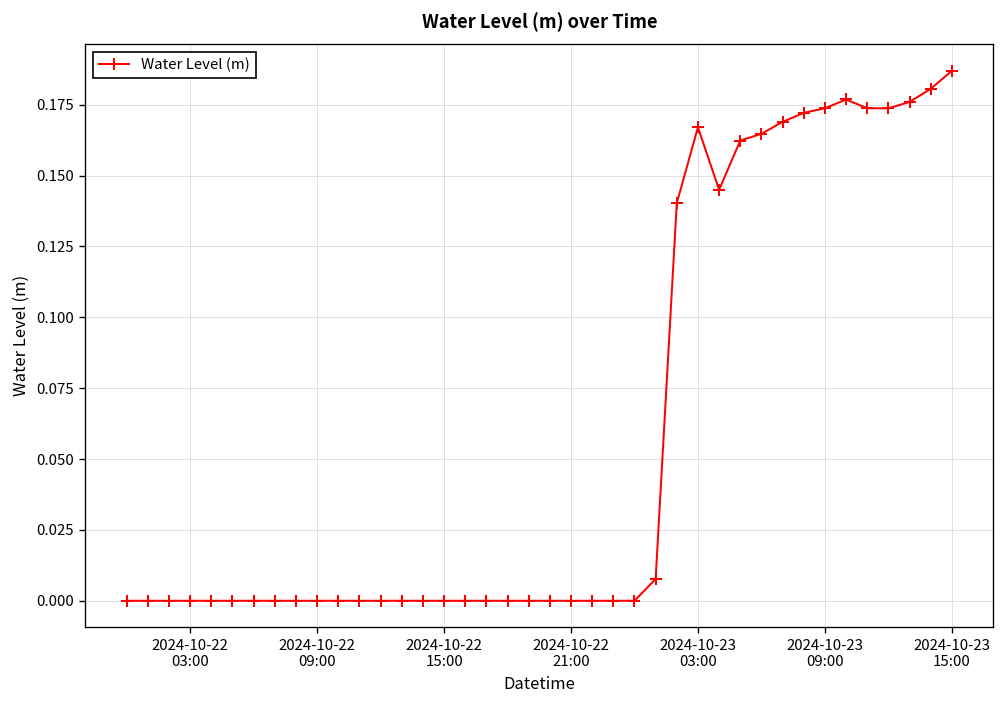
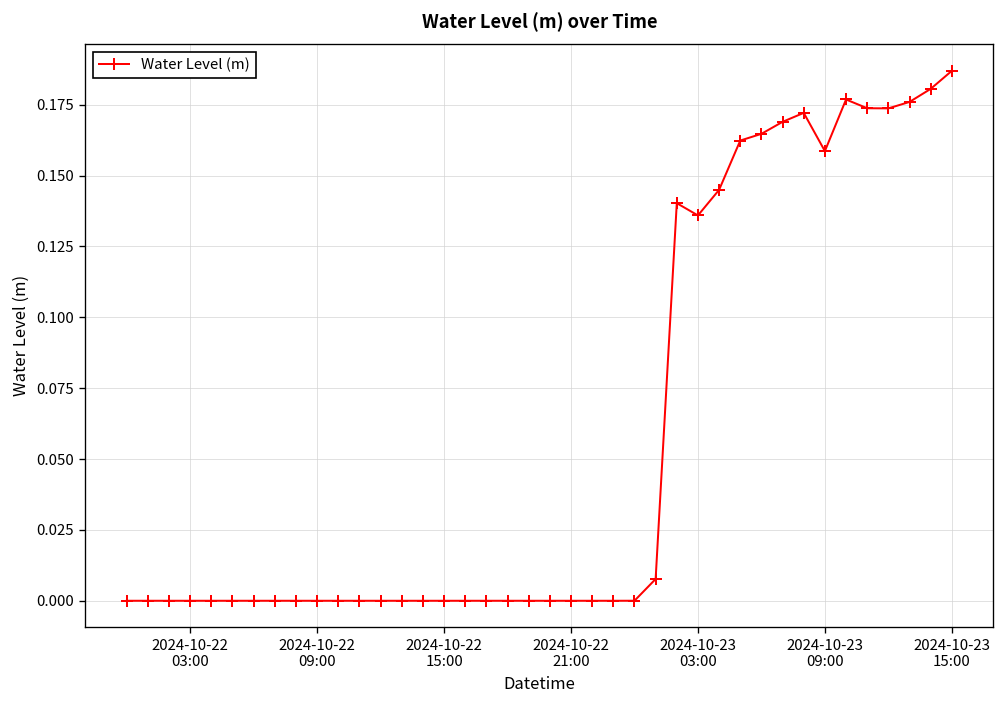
2024-10-23 03:00: 0.167 -> 0.136
2024-10-23 09:00: 0.174 -> 0.159
